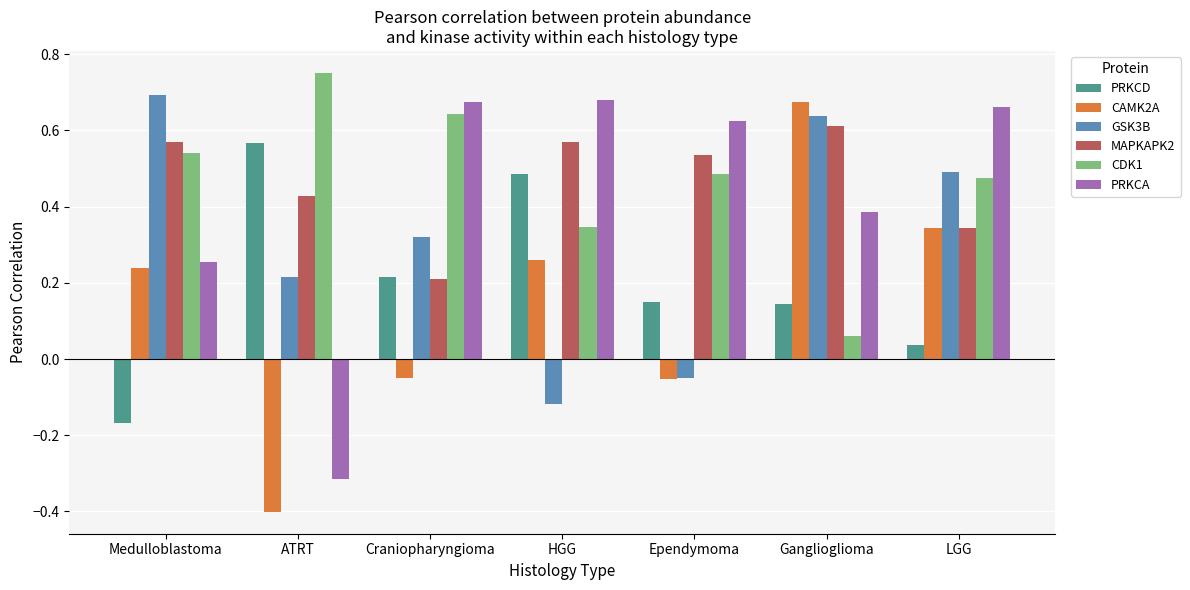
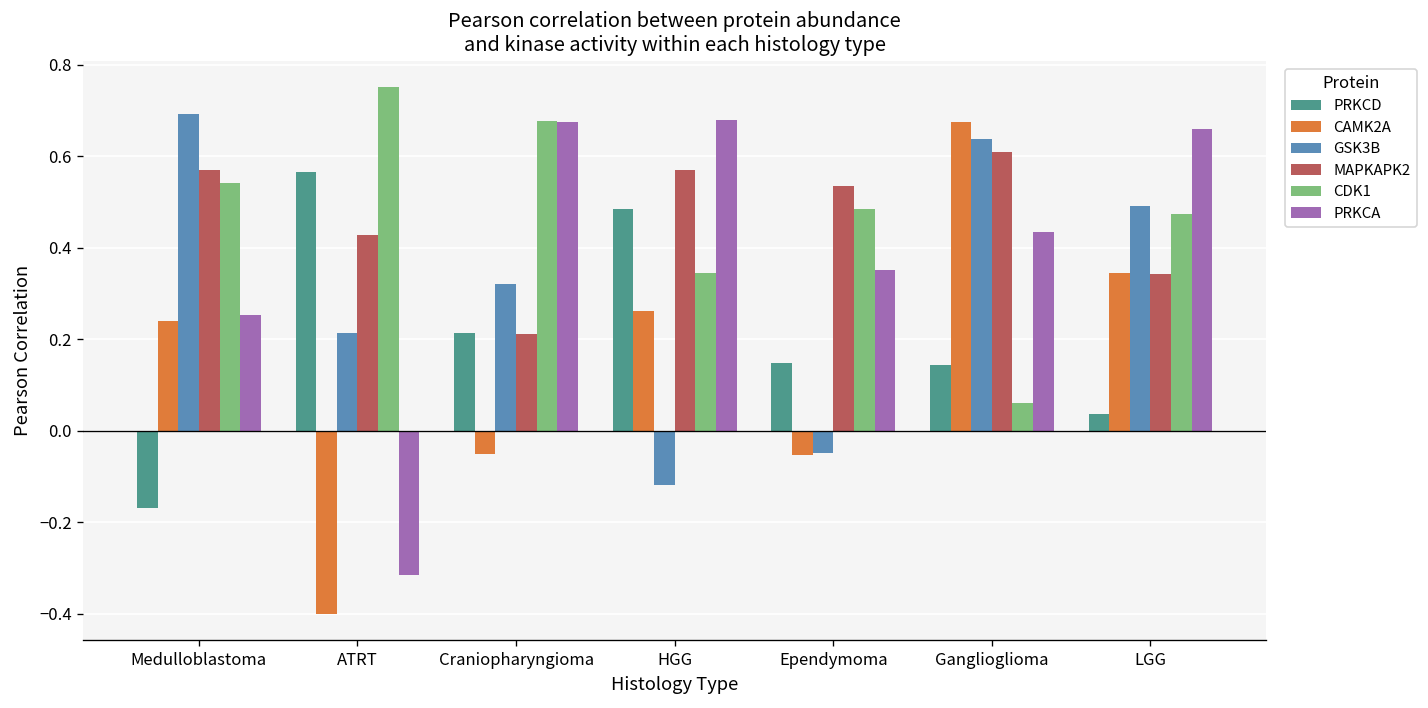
CDK1, Craniopharyngioma: 0.64 -> 0.68
PRKCA, Ependymoma: 0.62 -> 0.35
PRKCA, Ganglioglioma: 0.39 -> 0.44
